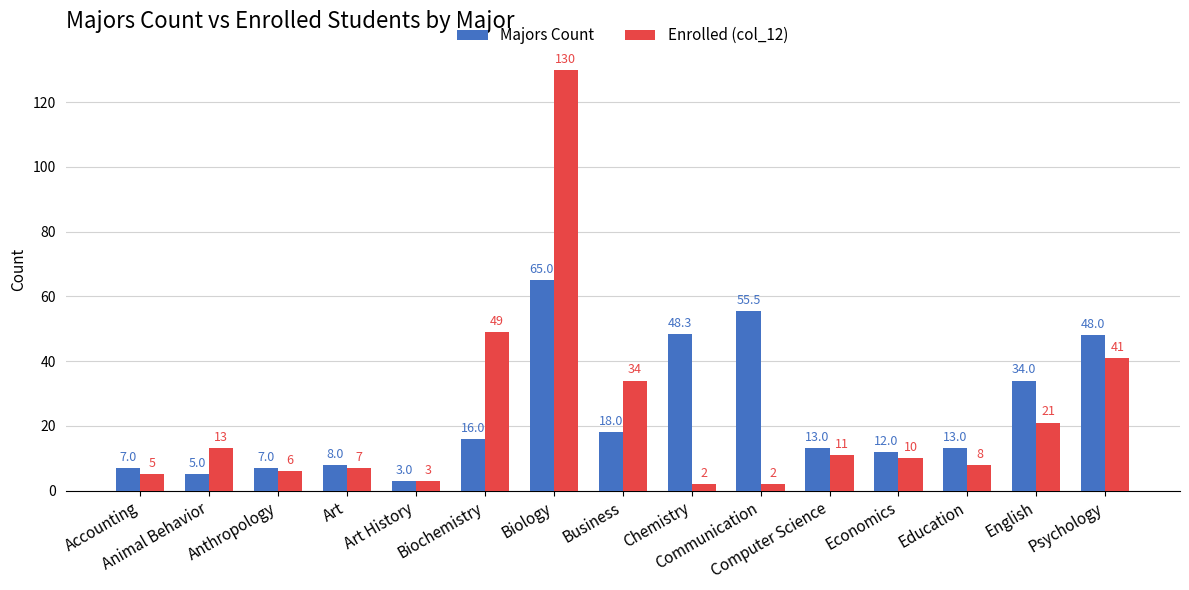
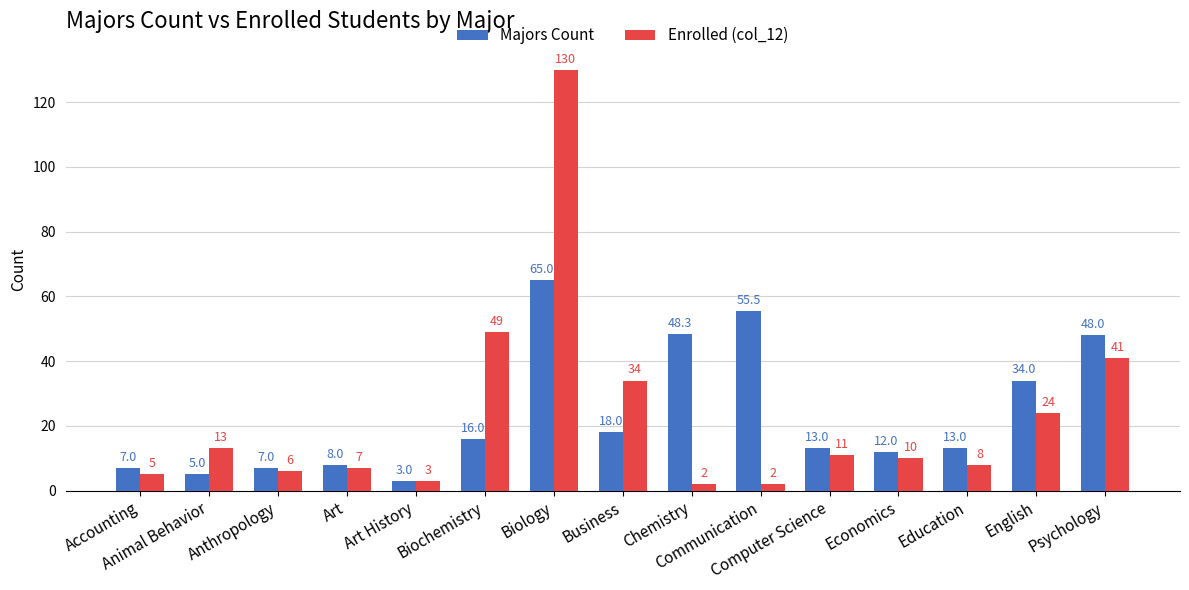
Enrolled (col_12), English: 21 -> 24
